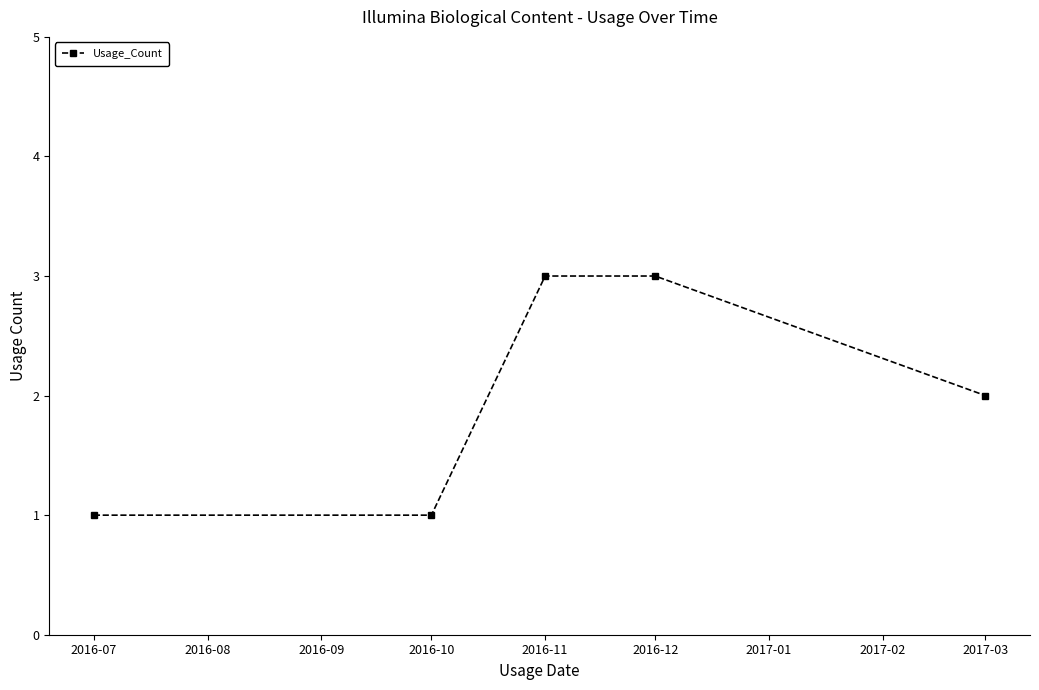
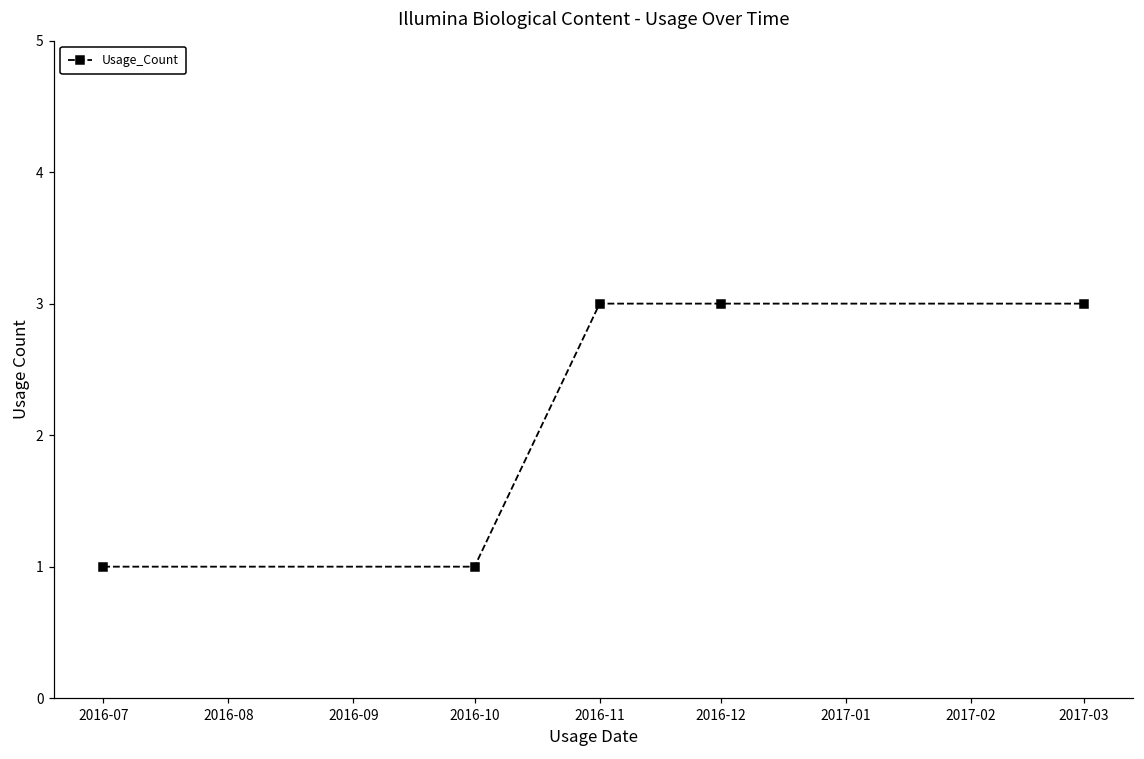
2017-03: 2 -> 3
